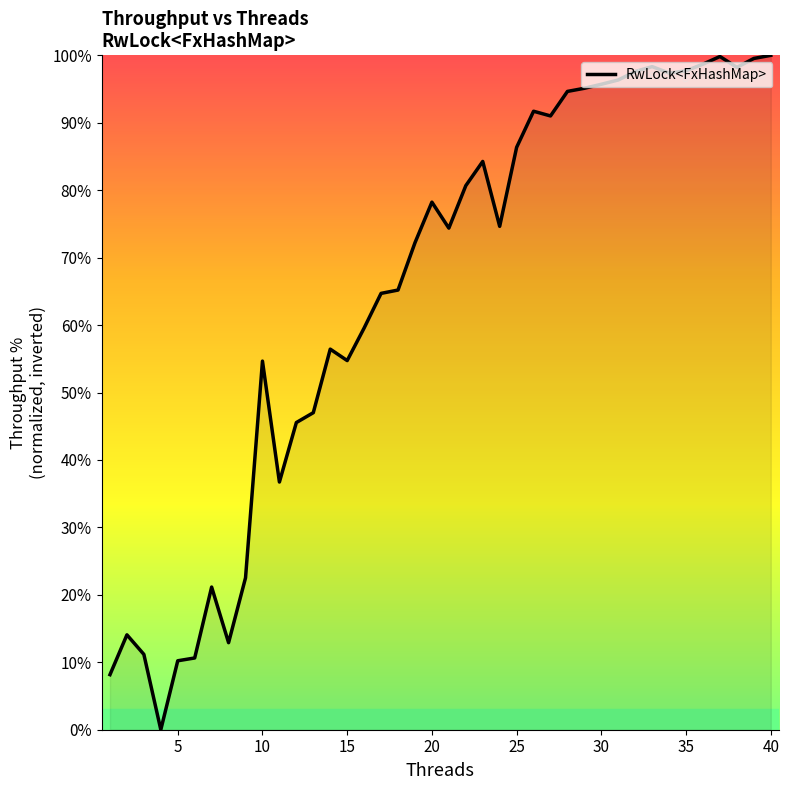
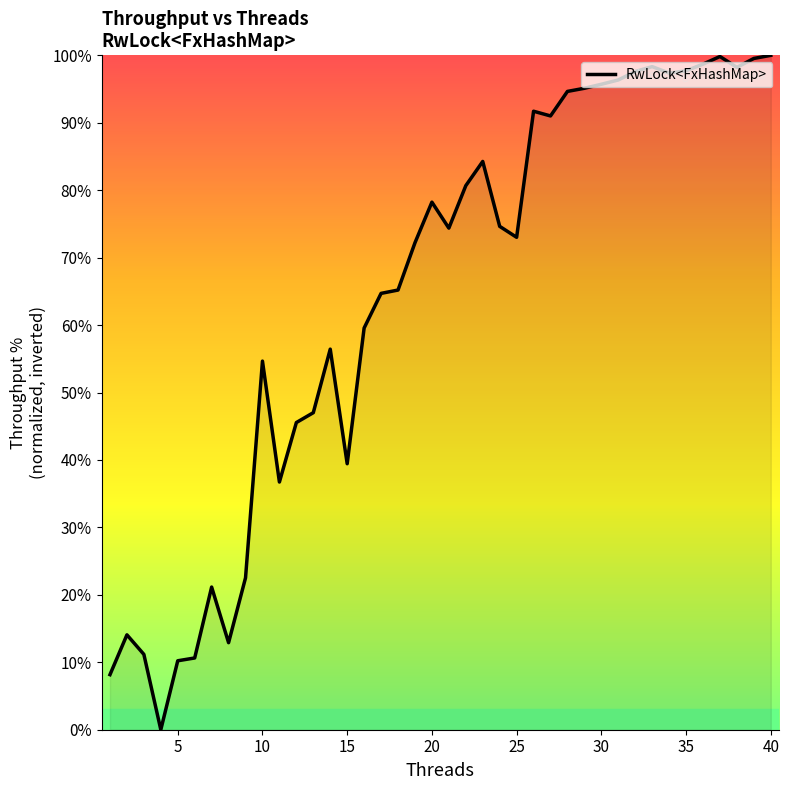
15: 55% -> 39%
25: 86% -> 73%
